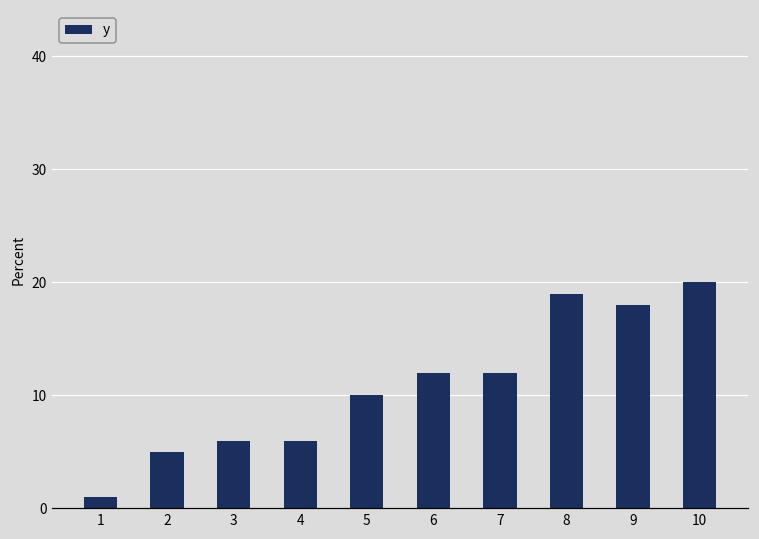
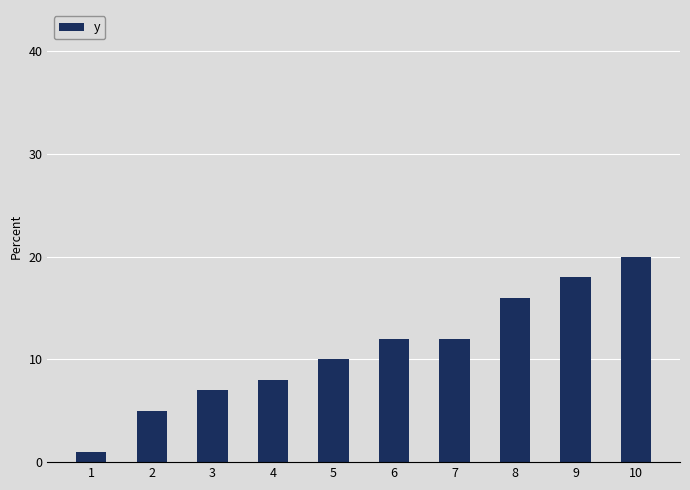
3: 6 -> 7
4: 6 -> 8
8: 19 -> 16
